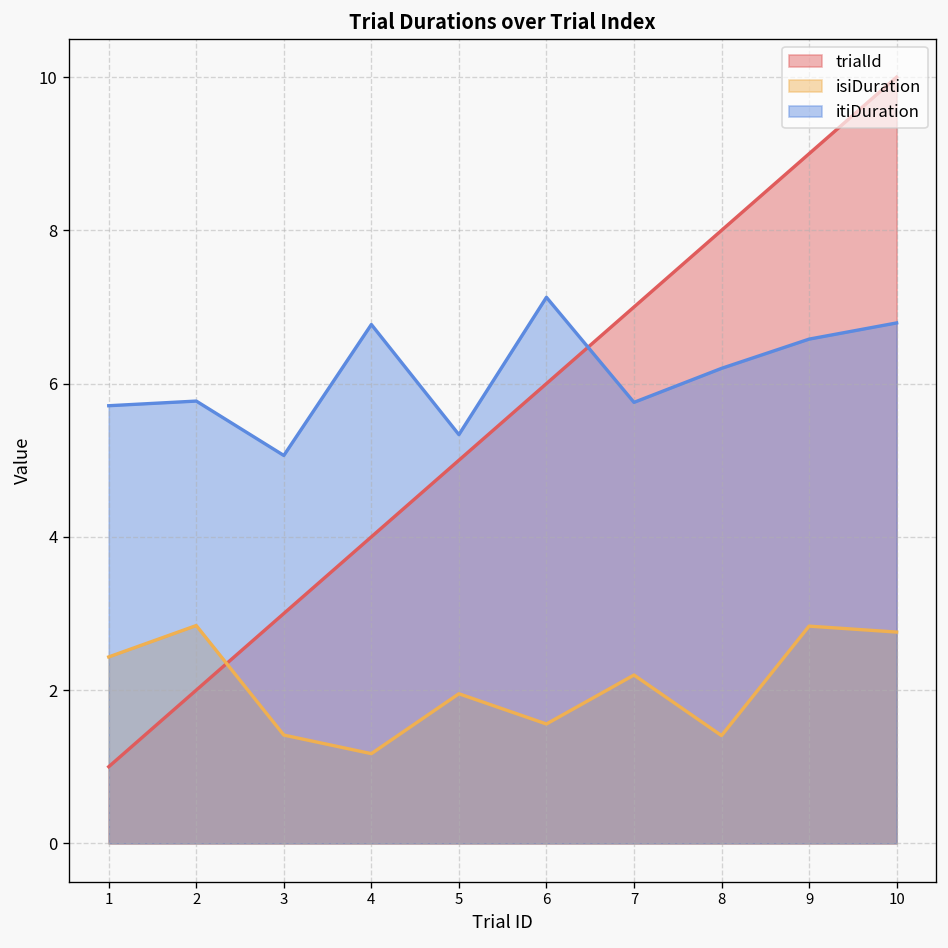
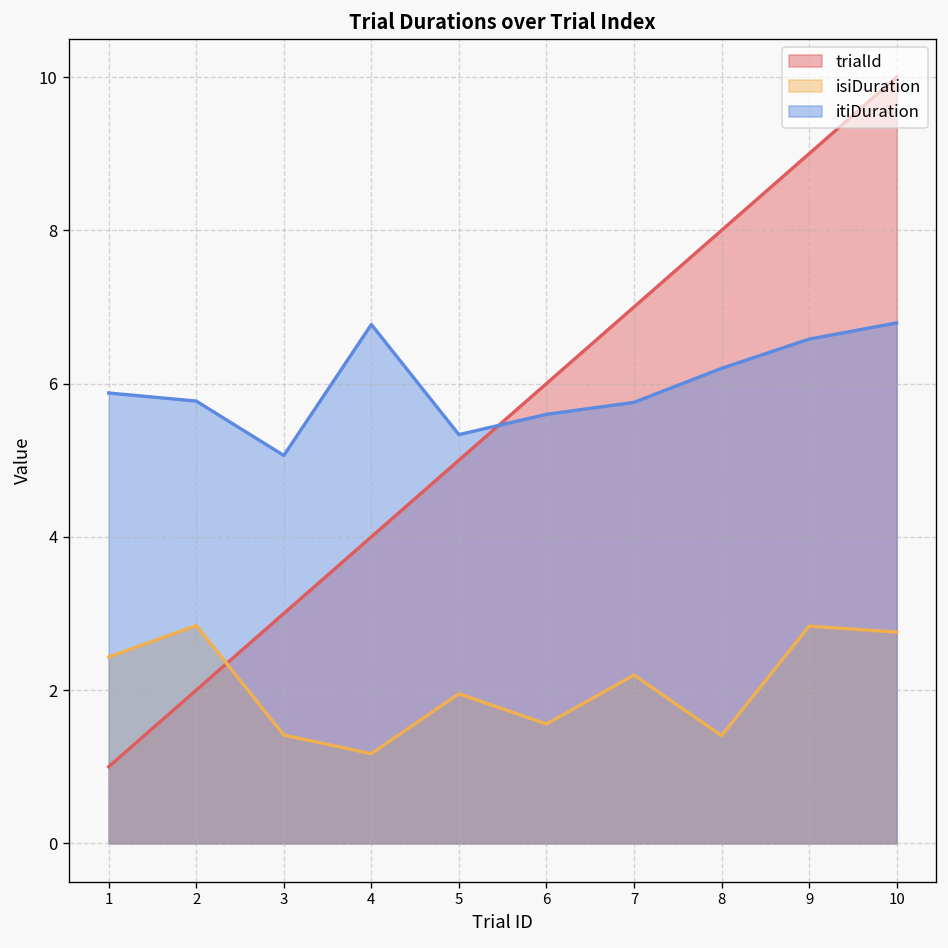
itiDuration, 1: 5.7 -> 5.9
itiDuration, 6: 7.1 -> 5.6
